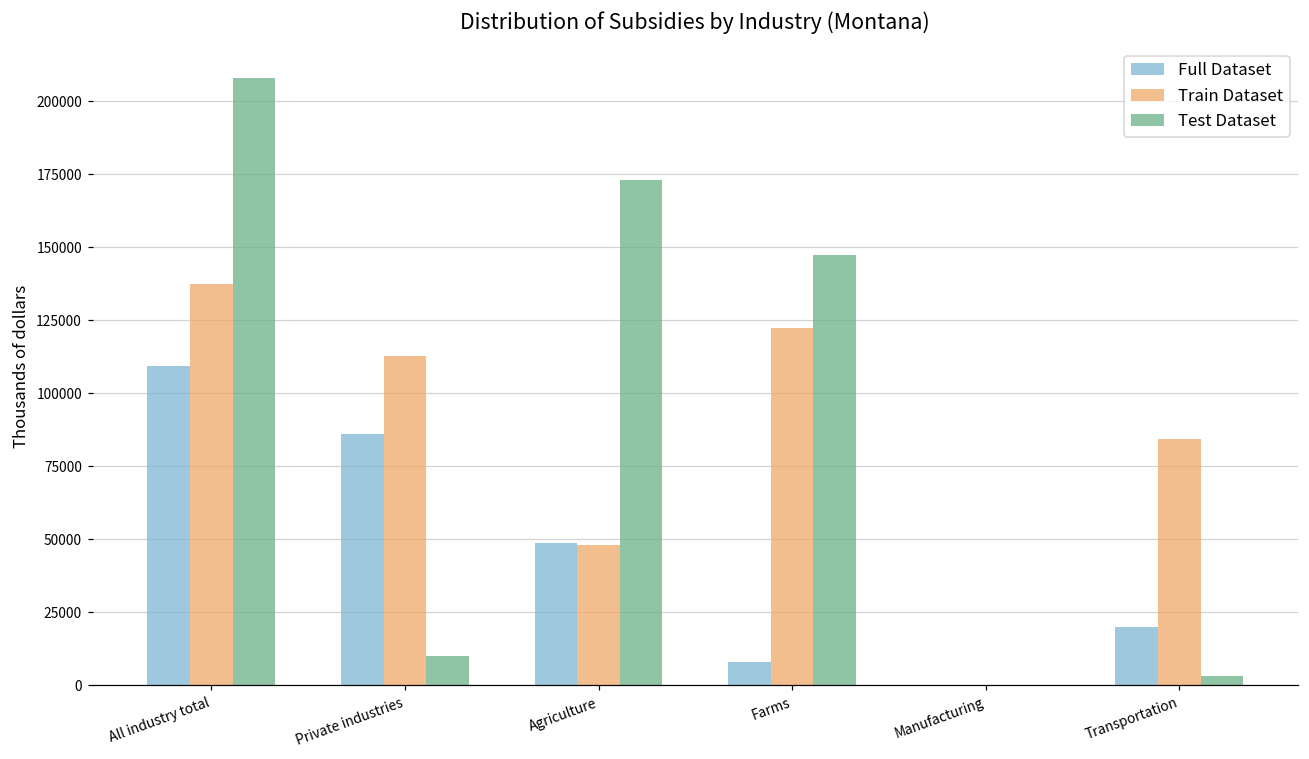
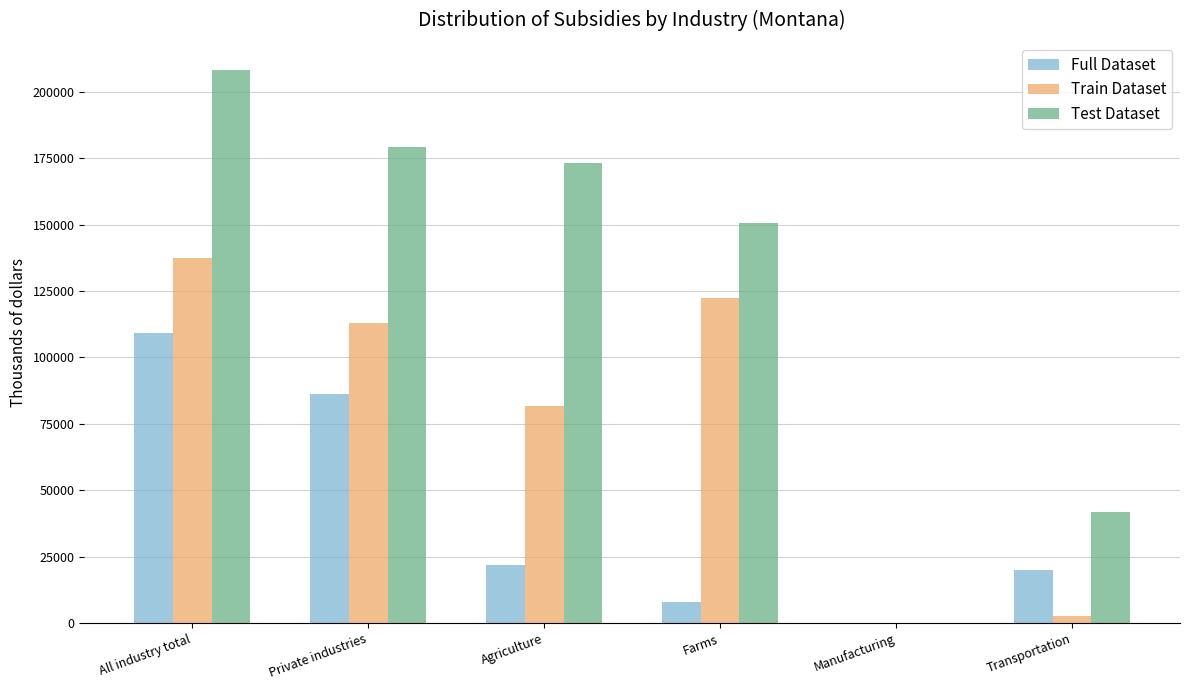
Test Dataset, Private industries: 10000 -> 179000
Full Dataset, Agriculture: 49000 -> 22000
Train Dataset, Agriculture: 48000 -> 82000
Test Dataset, Farms: 147000 -> 151000
Train Dataset, Transportation: 84000 -> 3000
Test Dataset, Transportation: 3000 -> 42000
